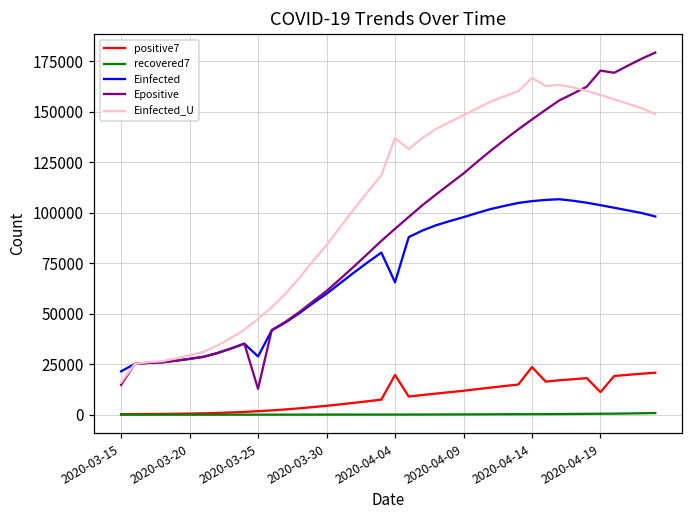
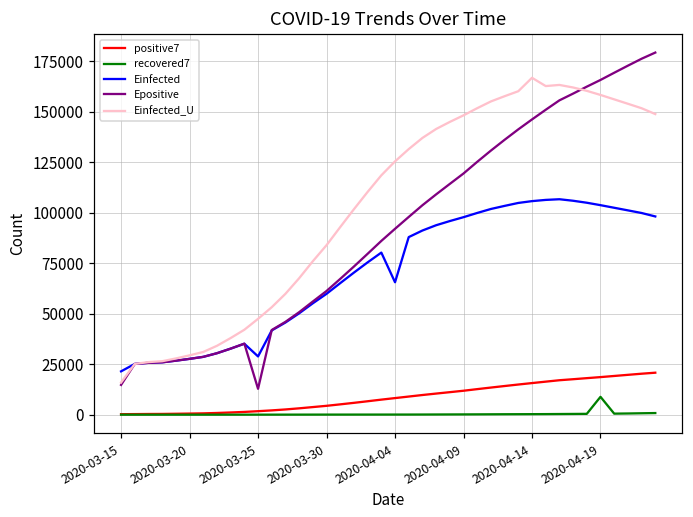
positive7, 2020-04-04: 20000 -> 8000
Einfected_U, 2020-04-04: 137000 -> 125000
positive7, 2020-04-14: 24000 -> 16000
positive7, 2020-04-19: 11000 -> 19000
recovered7, 2020-04-19: 0 -> 9000
Epositive, 2020-04-19: 170000 -> 166000
